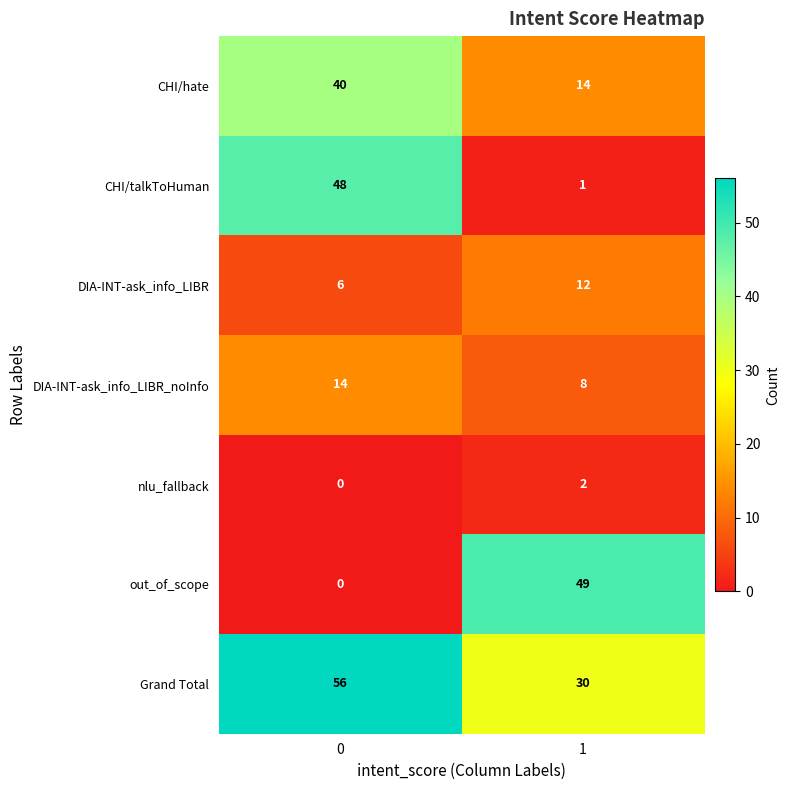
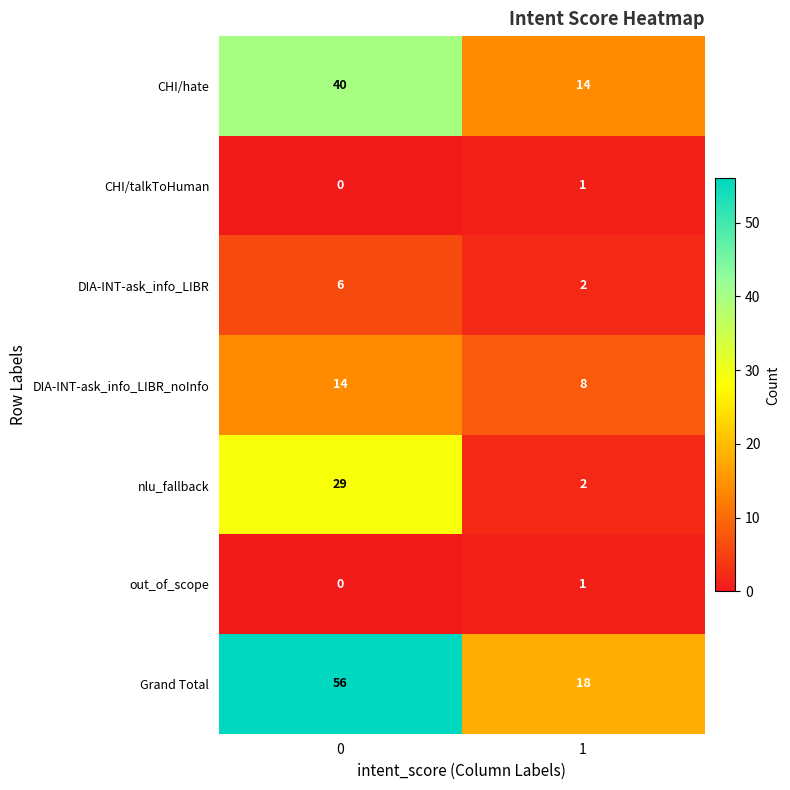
CHI/talkToHuman, 0: 48 -> 0
DIA-INT-ask_info_LIBR, 1: 12 -> 2
nlu_fallback, 0: 0 -> 29
out_of_scope, 1: 49 -> 1
Grand Total, 1: 30 -> 18
